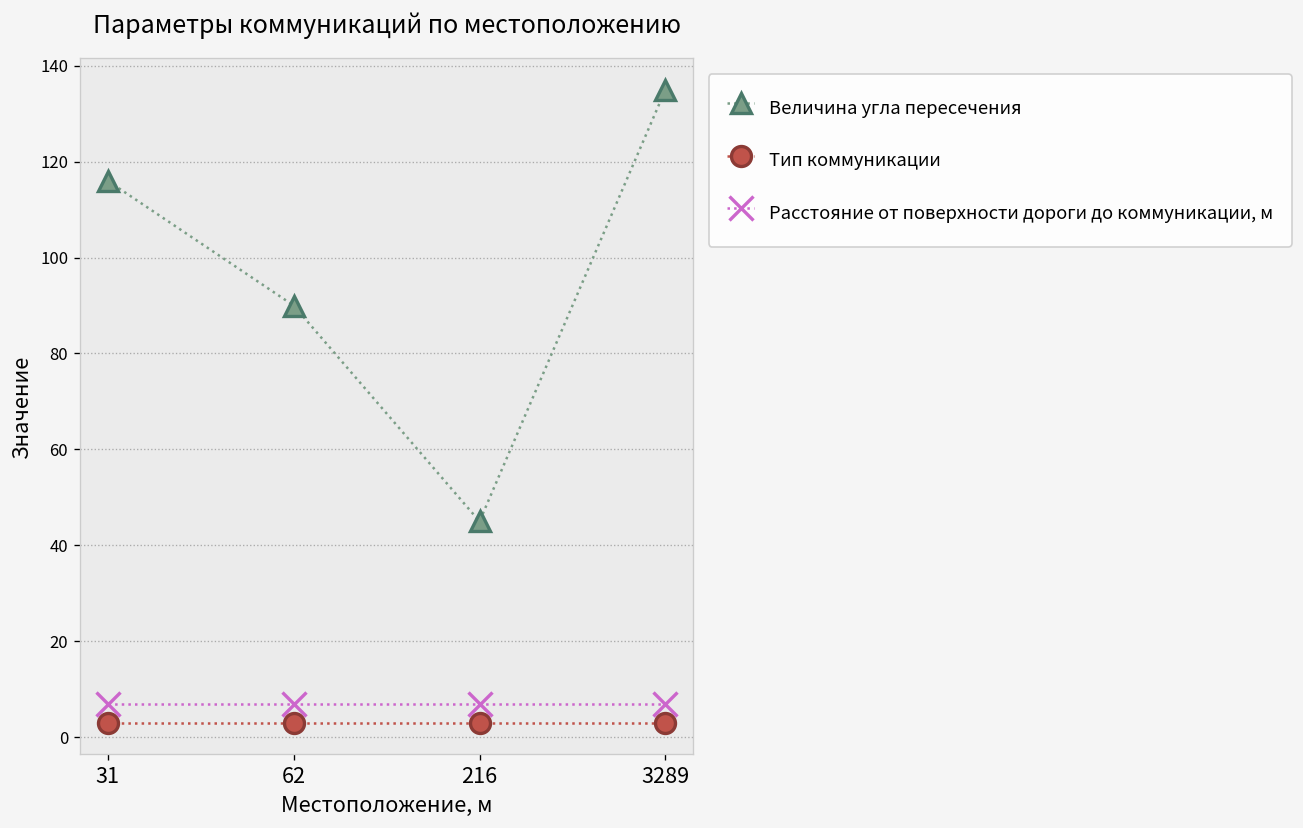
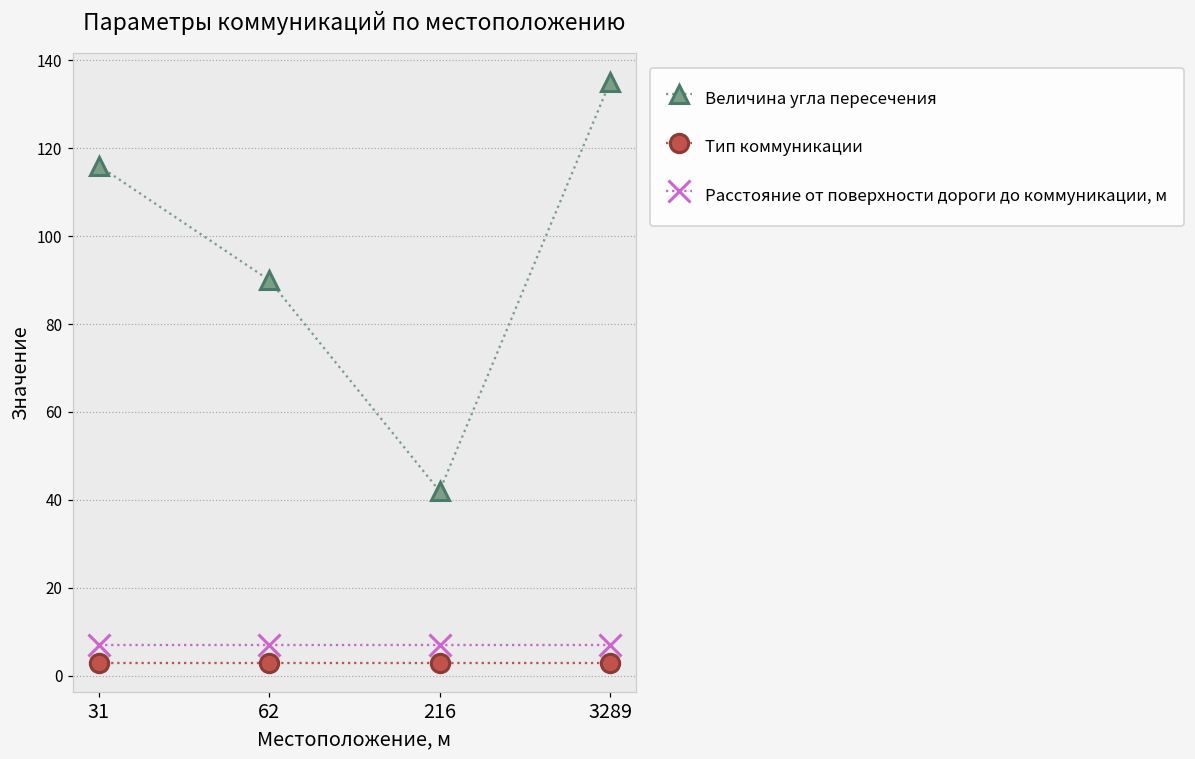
Величина угла пересечения, 216: 45 -> 42
